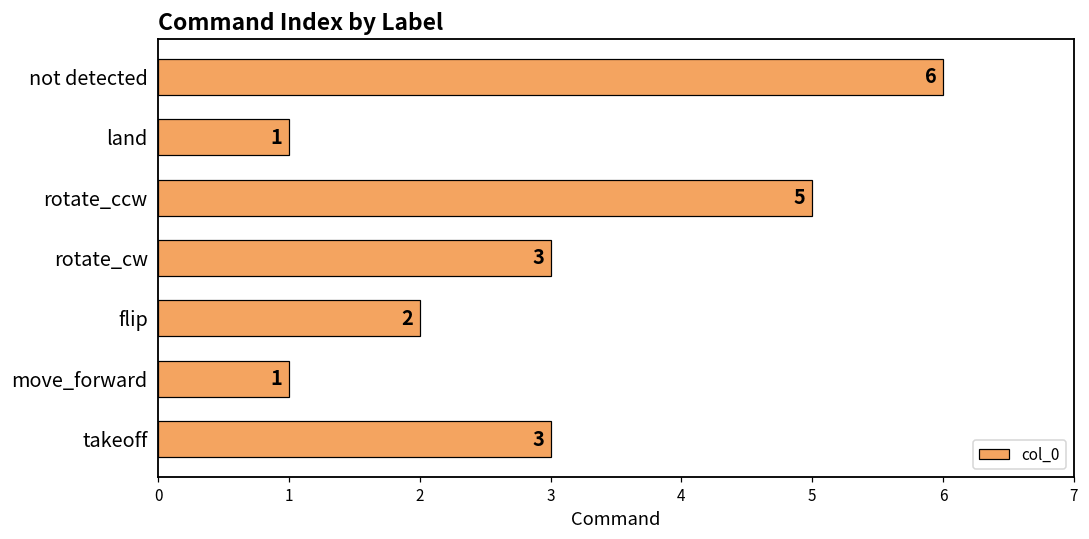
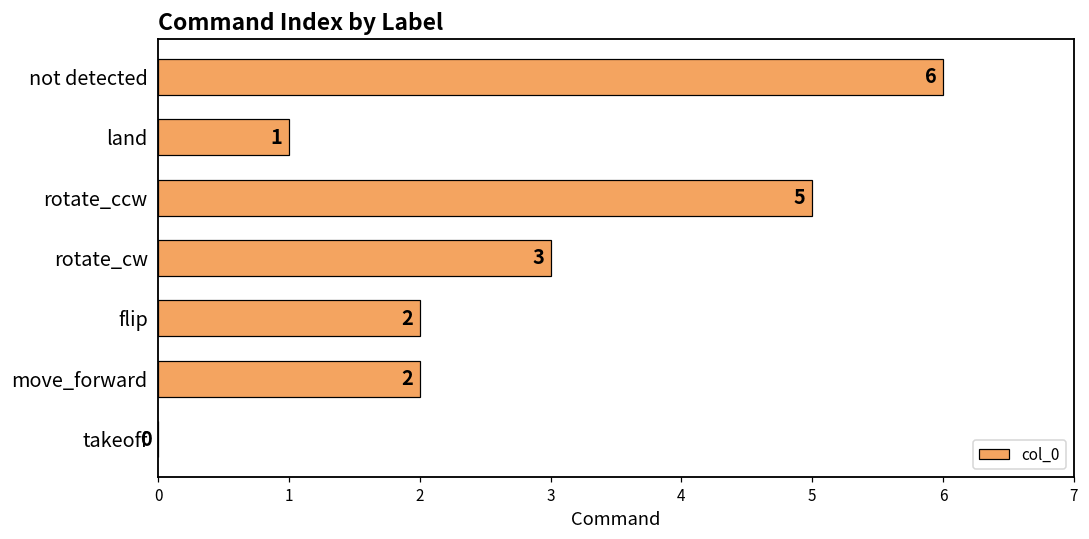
move_forward: 1 -> 2
takeoff: 3 -> 0
